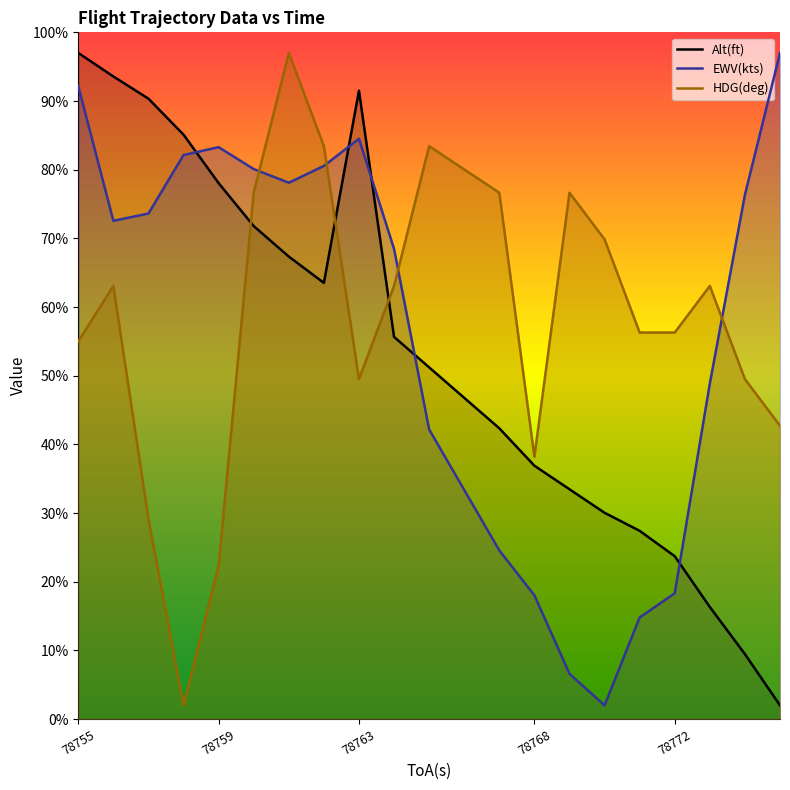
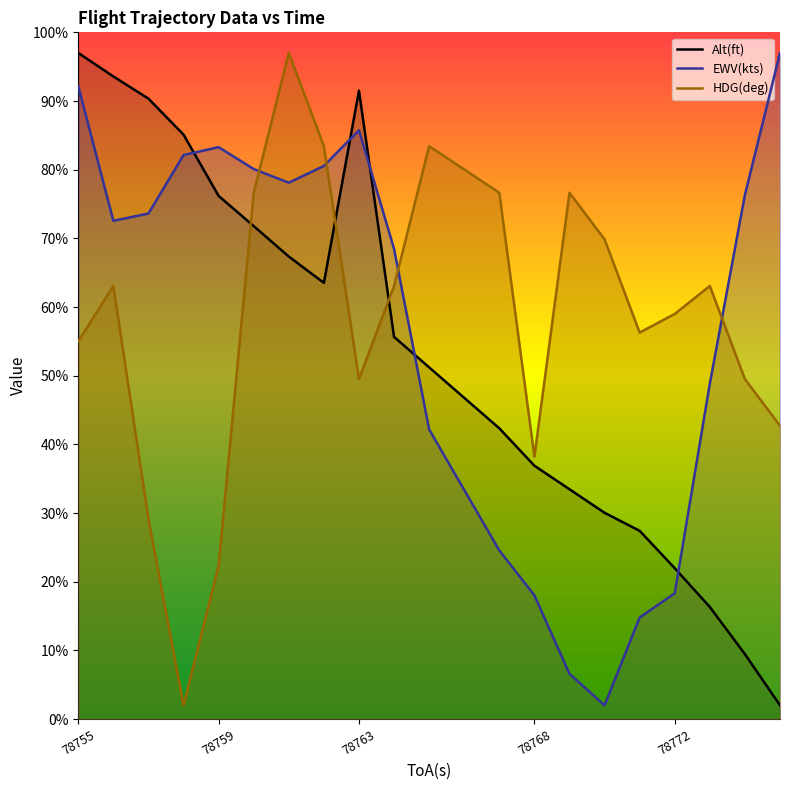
Alt(ft), 78759: 78% -> 76%
EWV(kts), 78763: 85% -> 86%
Alt(ft), 78772: 24% -> 22%
HDG(deg), 78772: 56% -> 59%
